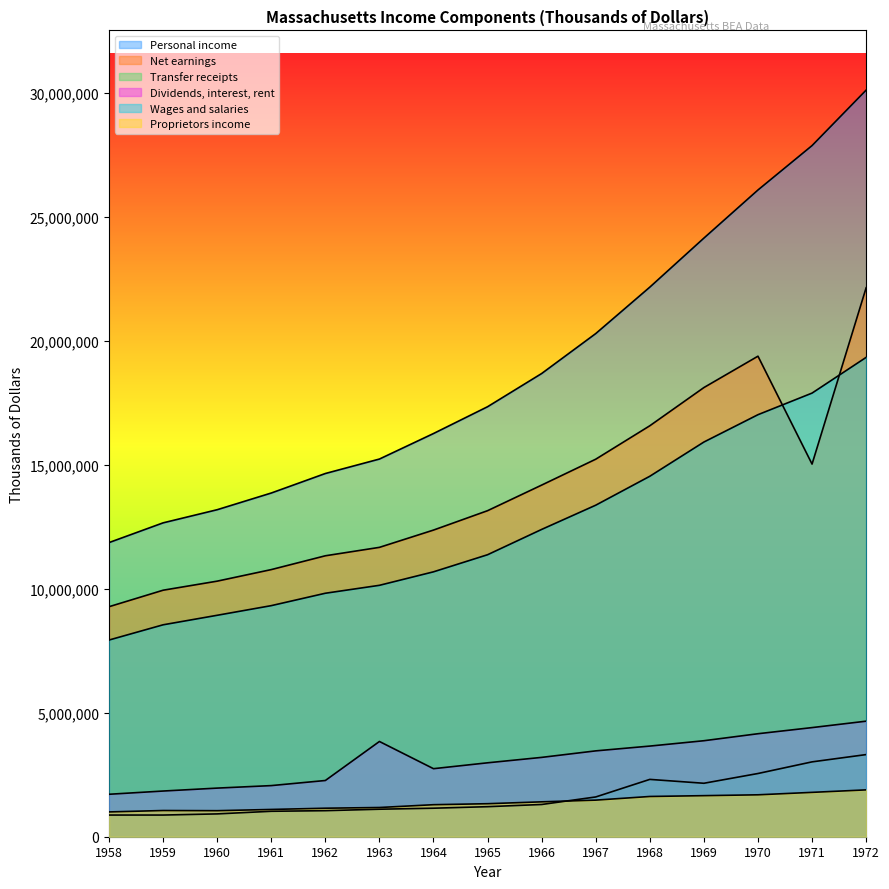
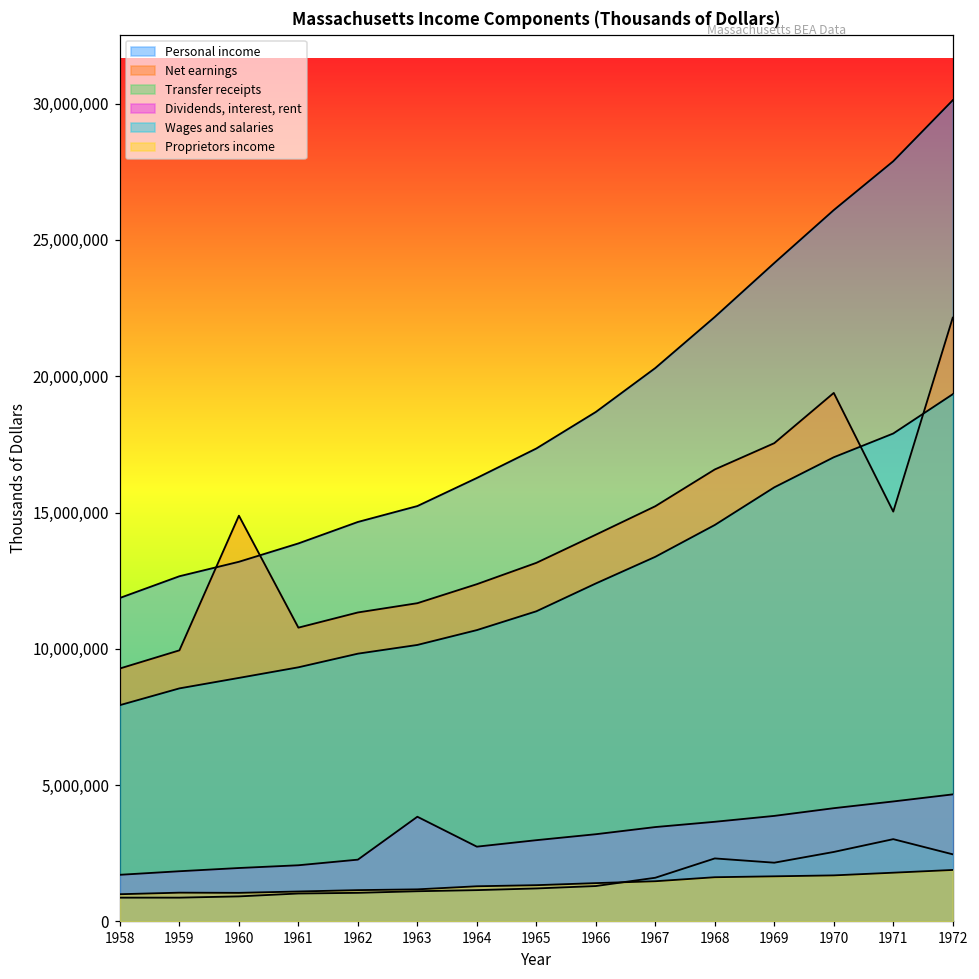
Net earnings, 1960: 10,300,000 -> 14,900,000
Net earnings, 1969: 18,100,000 -> 17,500,000
Transfer receipts, 1972: 3,300,000 -> 2,500,000
